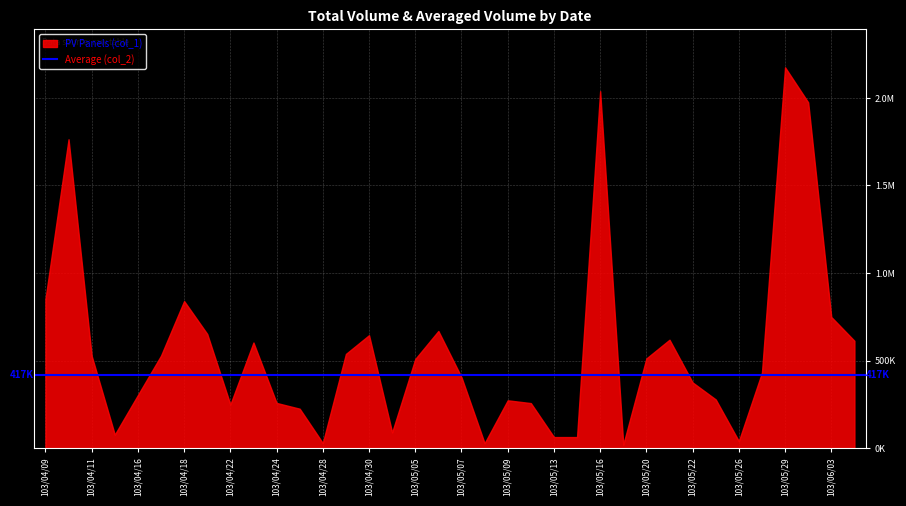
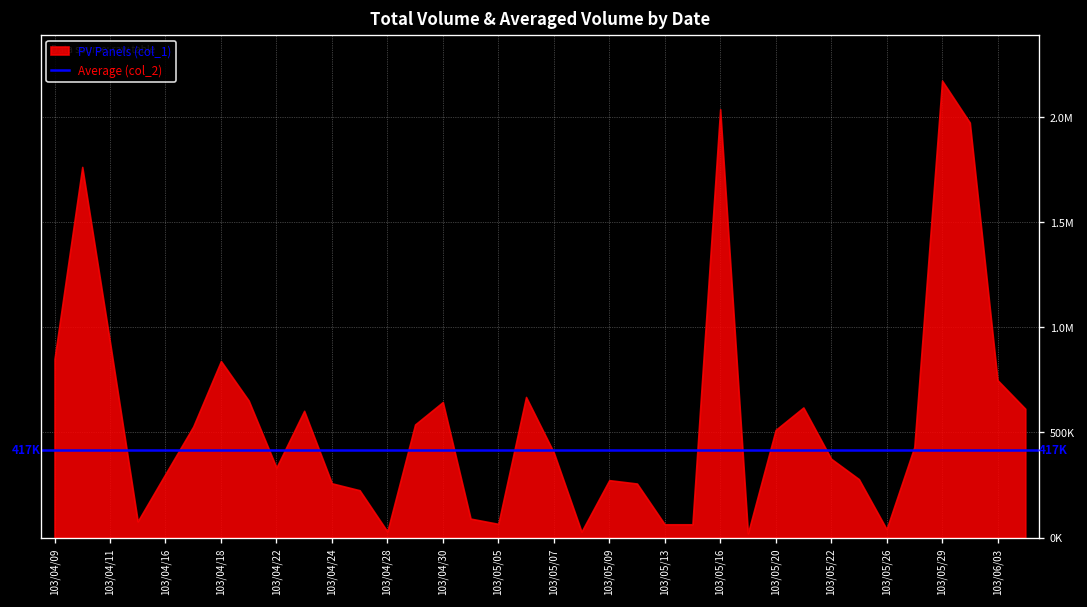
103/04/11: 530000 -> 930000
103/04/22: 250000 -> 330000
103/05/05: 510000 -> 70000
